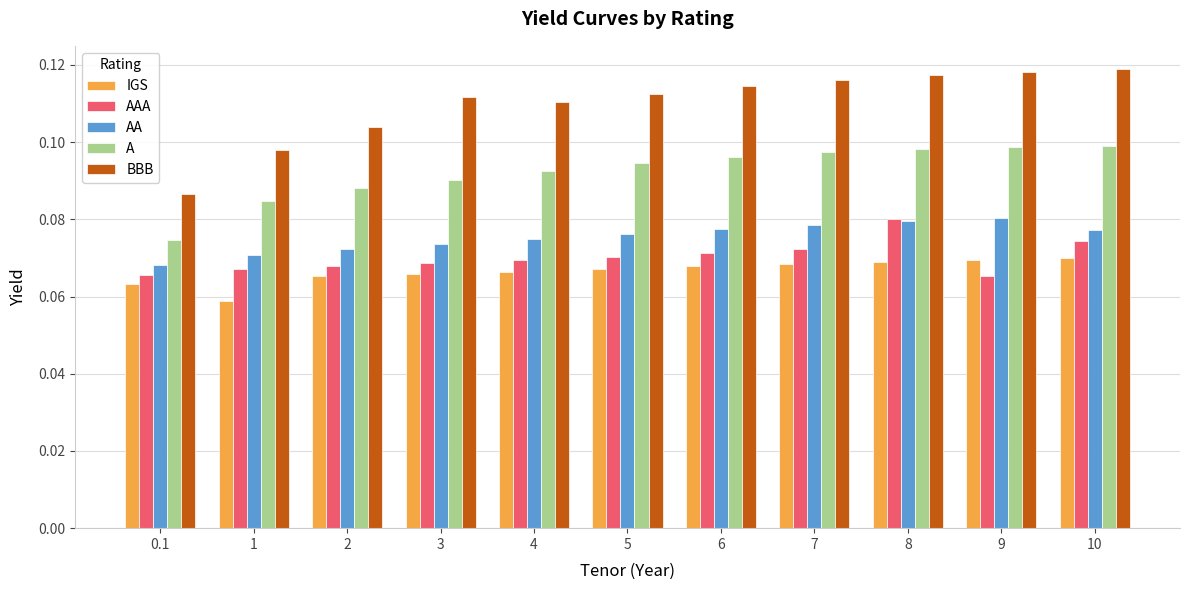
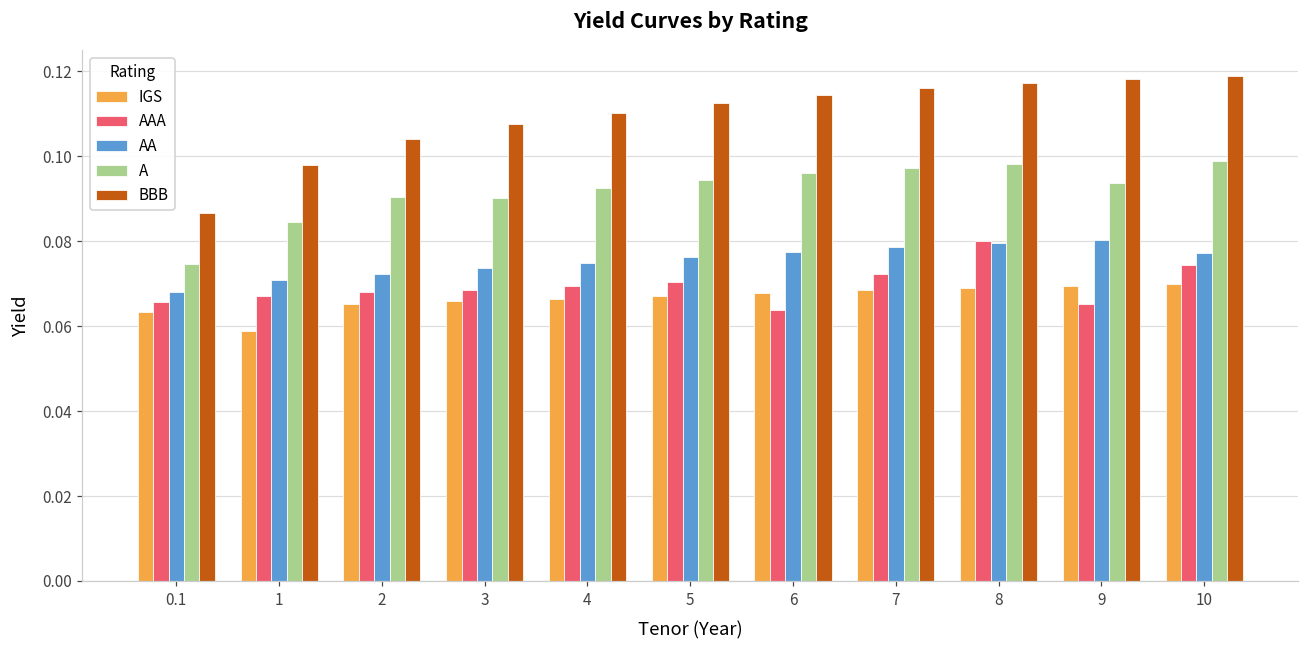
A, 2: 0.088 -> 0.090
BBB, 3: 0.112 -> 0.108
AAA, 6: 0.071 -> 0.064
A, 9: 0.099 -> 0.094
